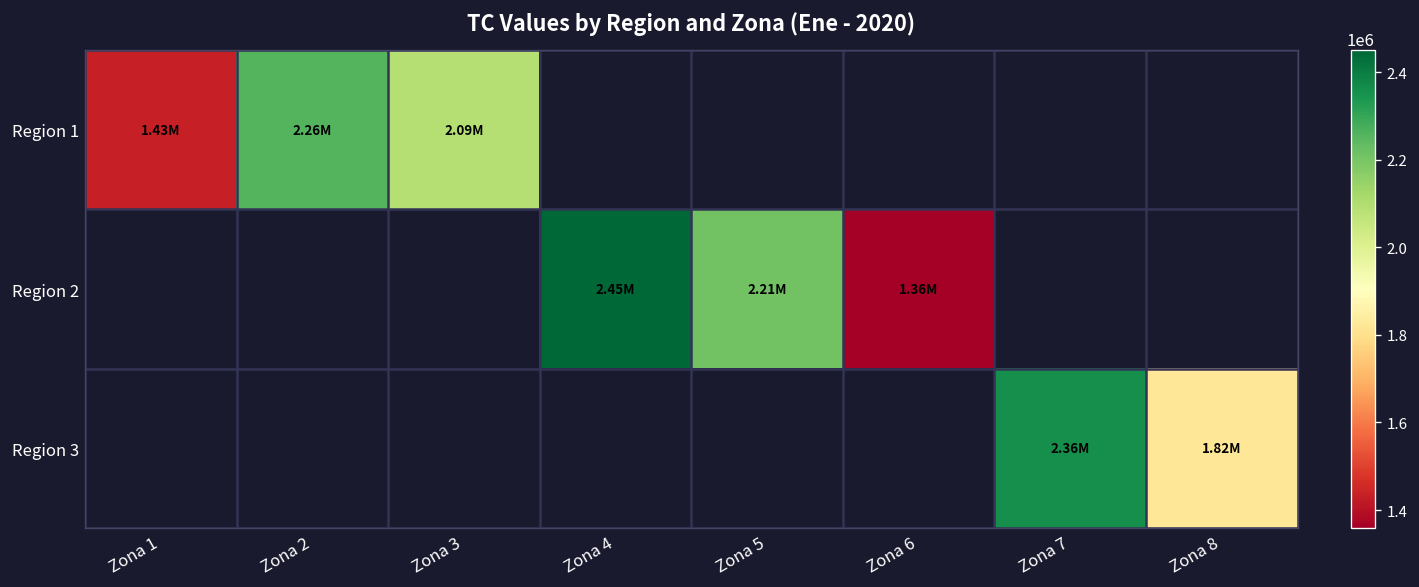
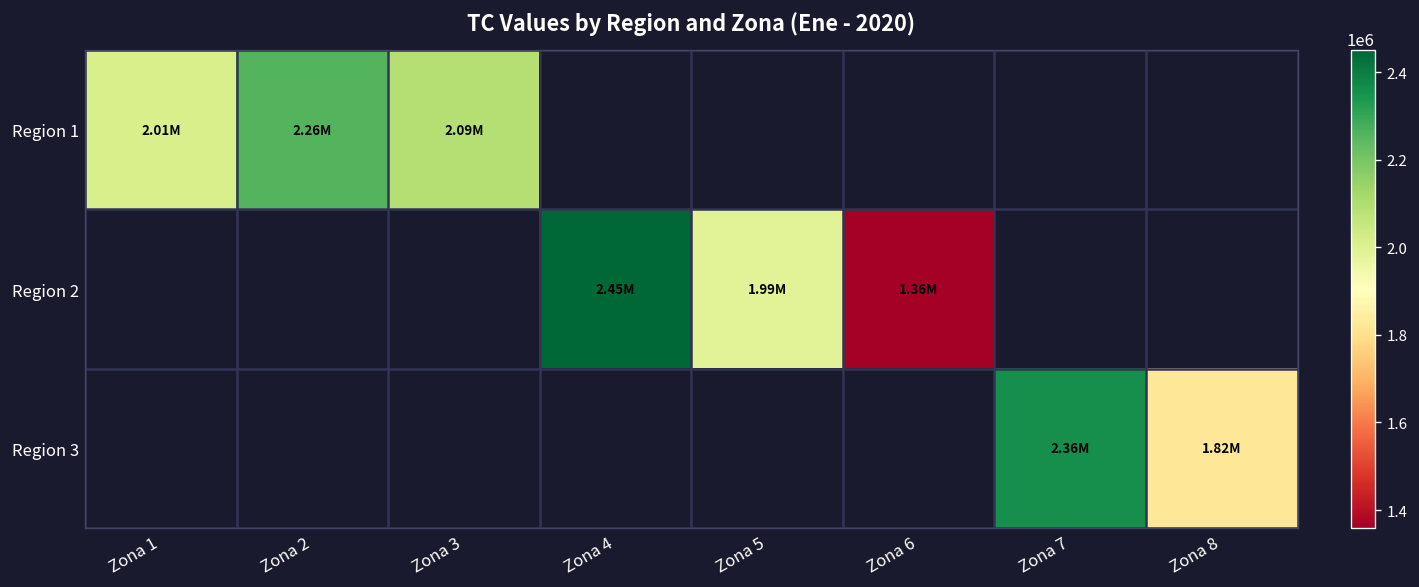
Region 1, Zona 1: 1.43M -> 2.01M
Region 2, Zona 5: 2.21M -> 1.99M
